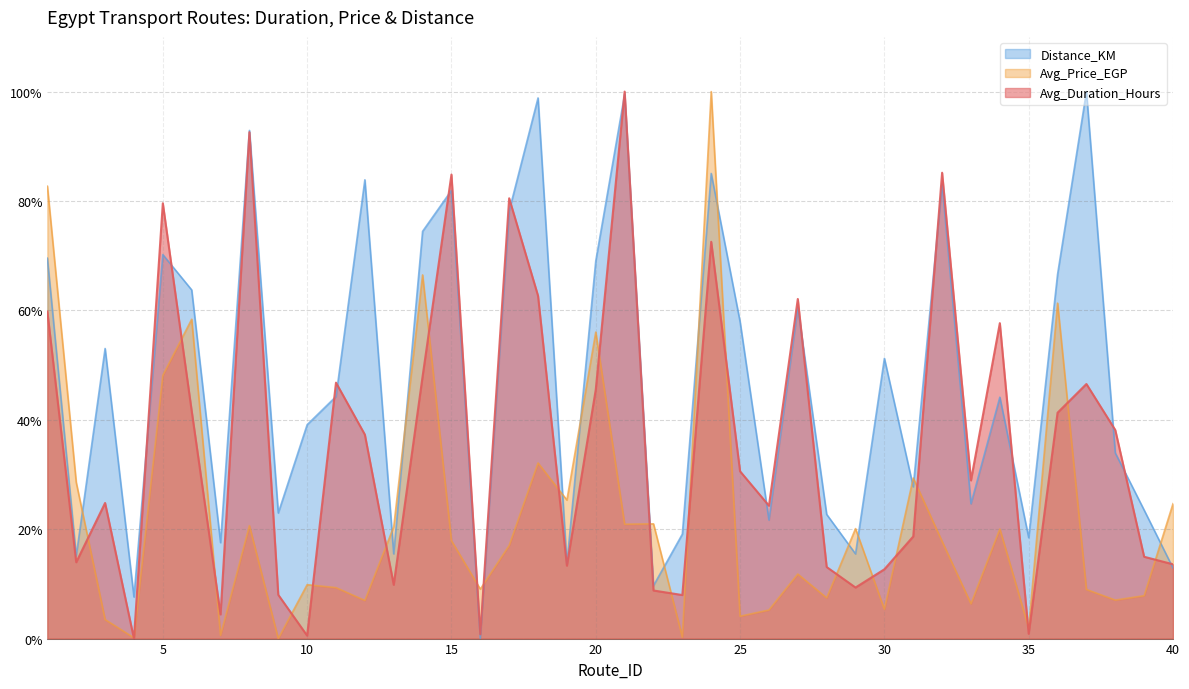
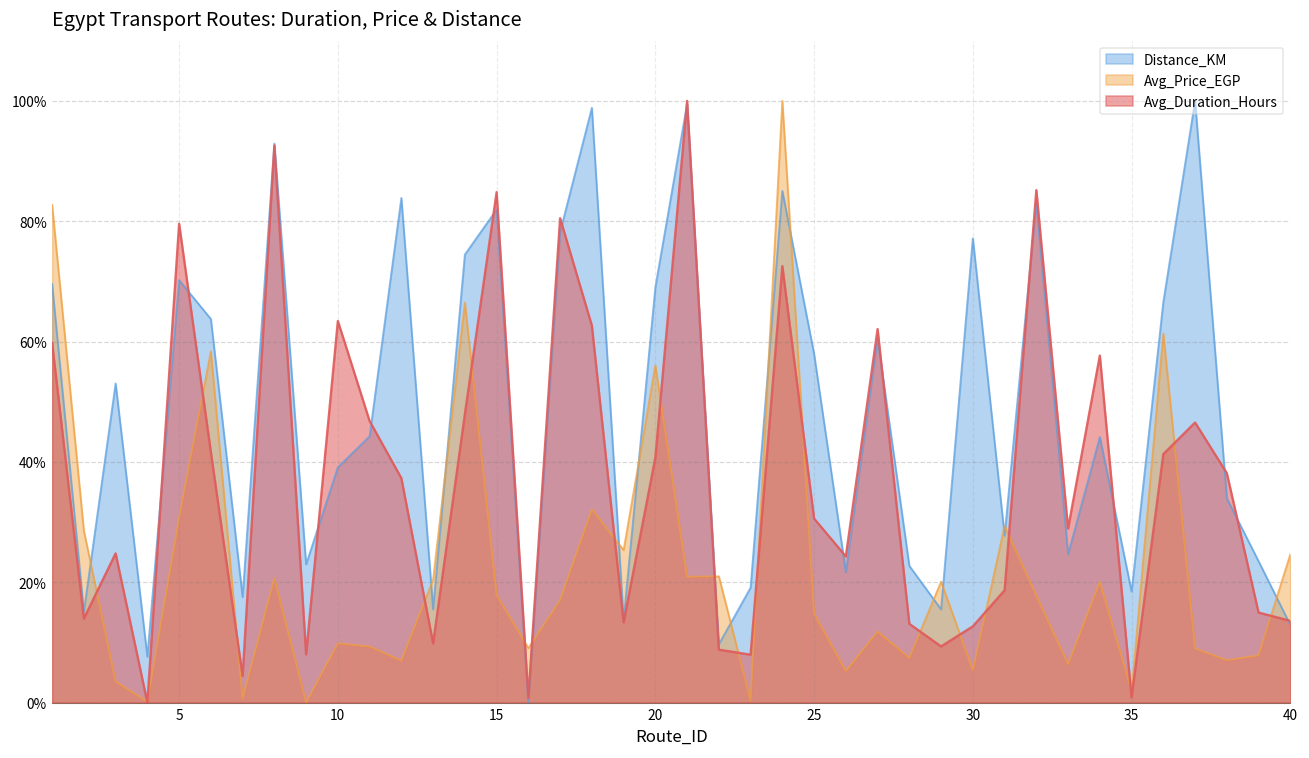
Avg_Price_EGP, 5: 48% -> 31%
Avg_Duration_Hours, 10: 1% -> 63%
Avg_Duration_Hours, 20: 46% -> 41%
Avg_Price_EGP, 25: 4% -> 15%
Distance_KM, 30: 51% -> 77%
